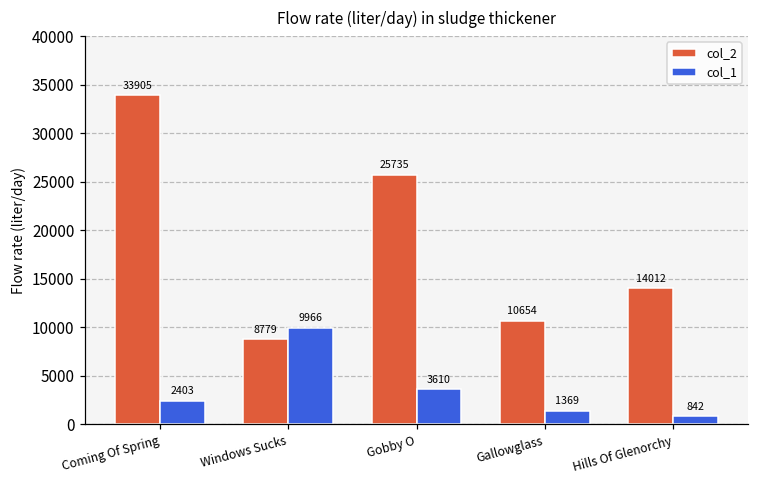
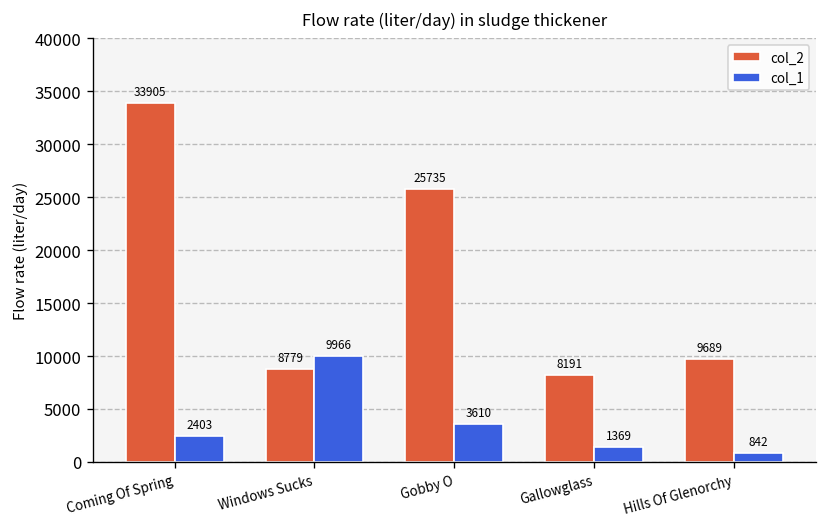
col_2, Gallowglass: 10654 -> 8191
col_2, Hills Of Glenorchy: 14012 -> 9689
